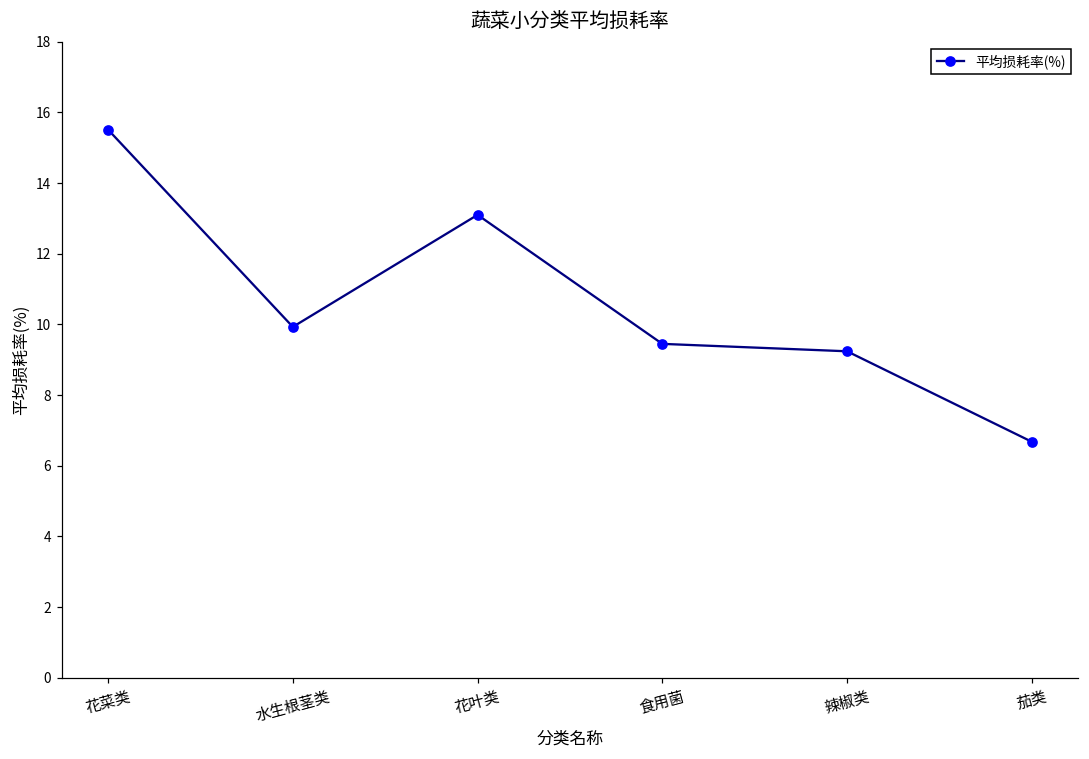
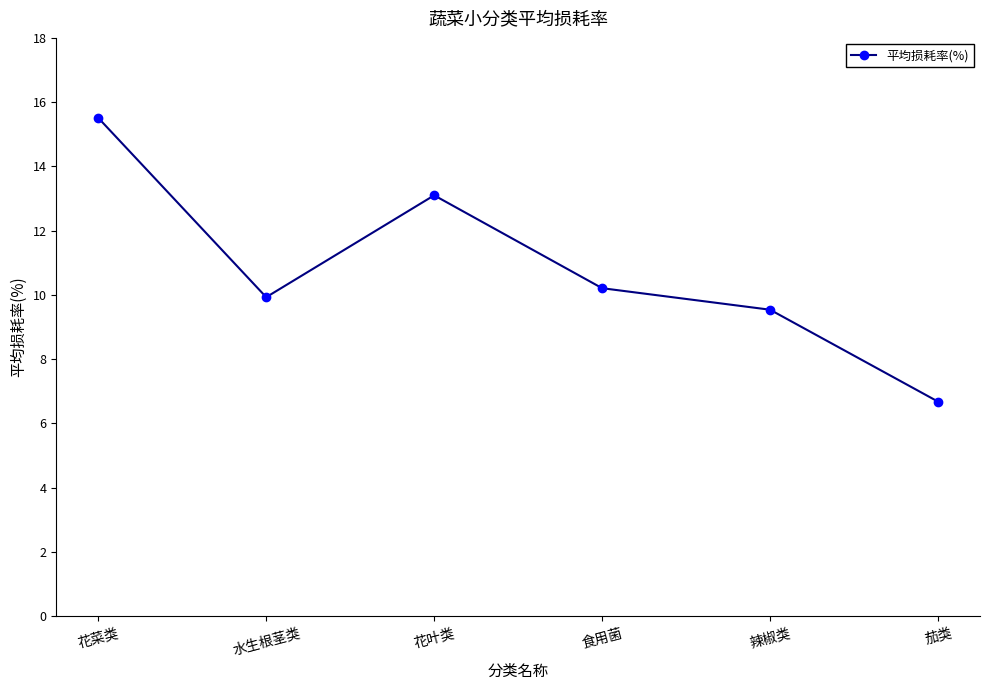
食用菌: 9.5 -> 10.2
辣椒类: 9.2 -> 9.5
